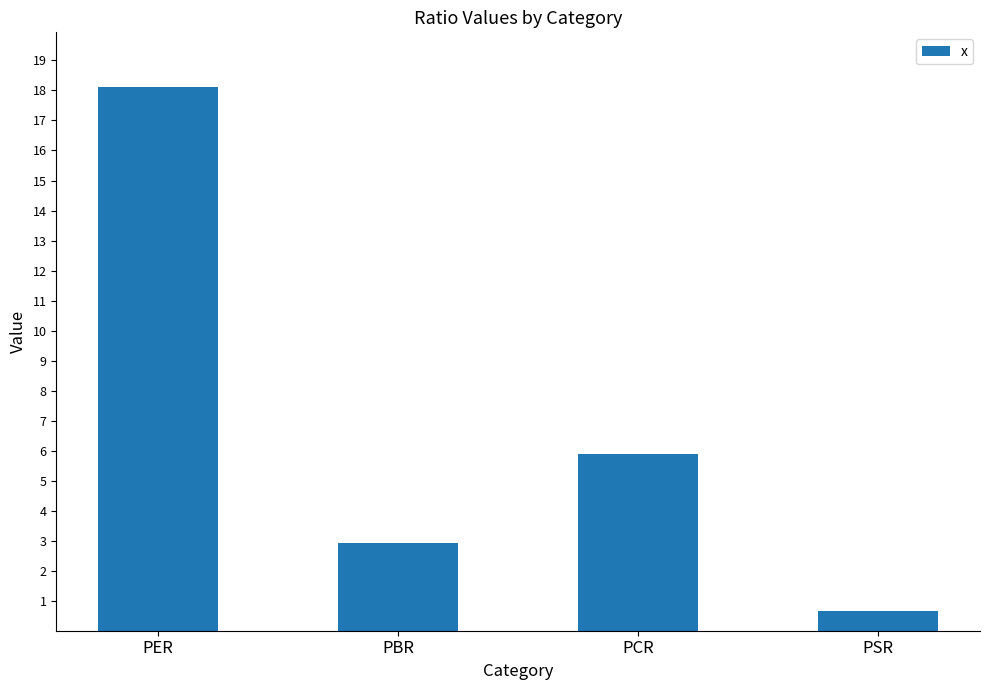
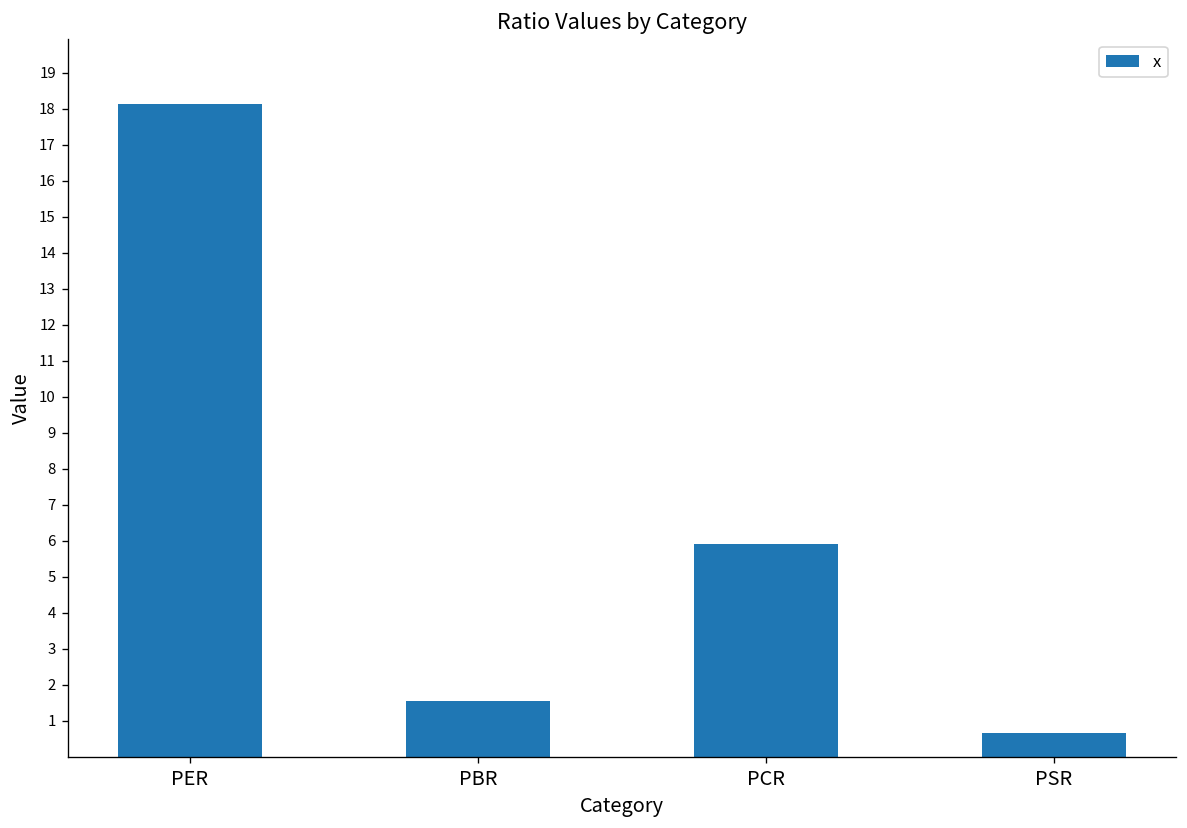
PBR: 2.9 -> 1.6
